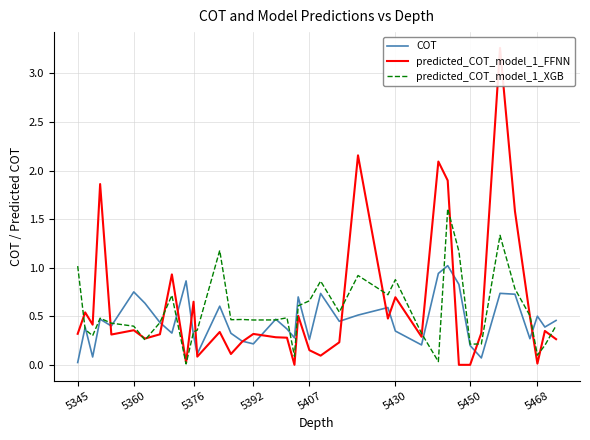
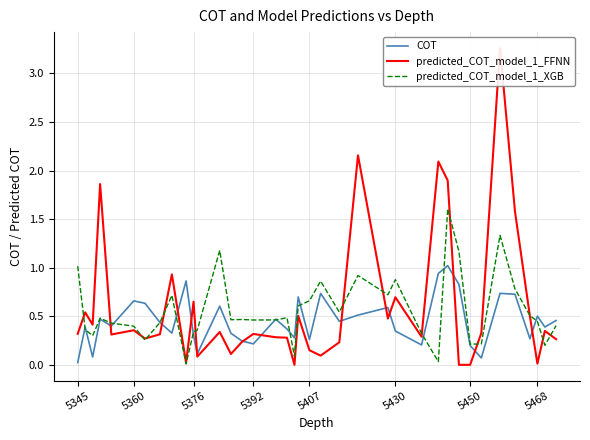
COT, 5360: 0.8 -> 0.7
predicted_COT_model_1_XGB, 5468: 0.1 -> 0.4
